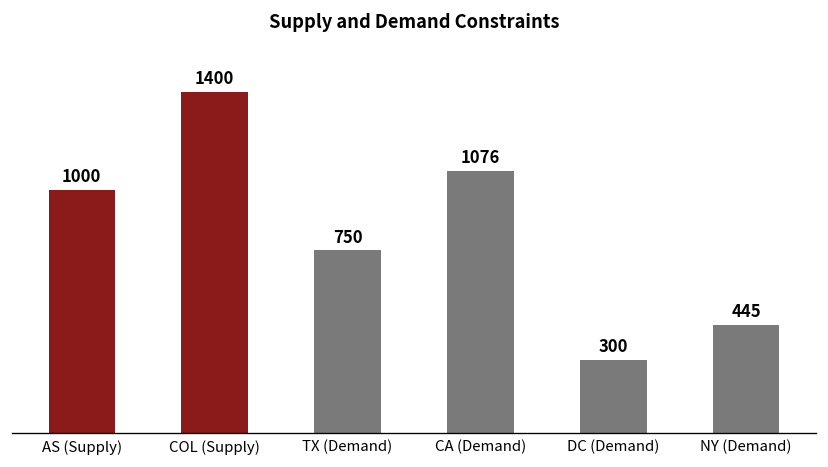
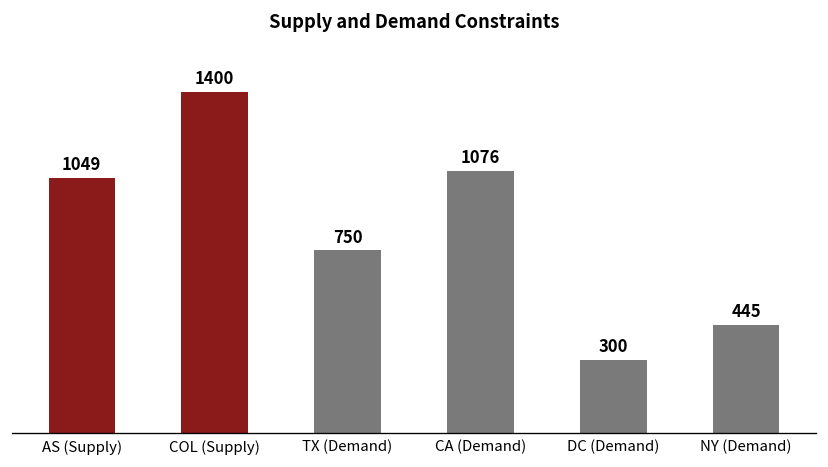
AS (Supply): 1000 -> 1049
